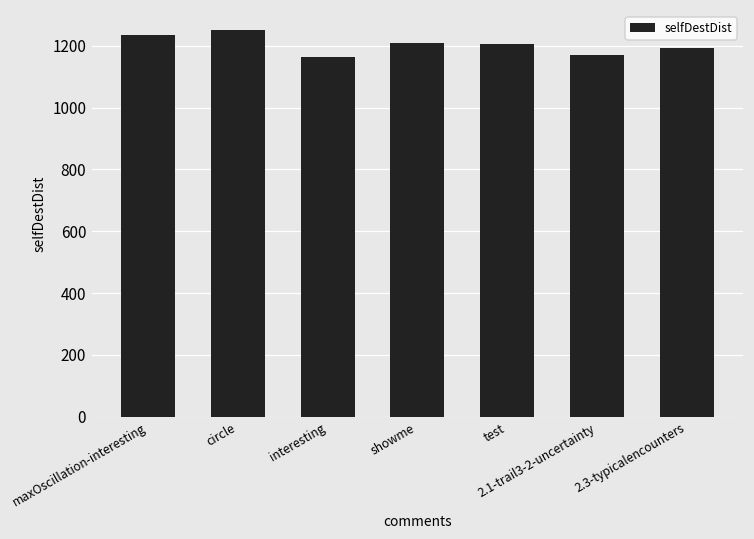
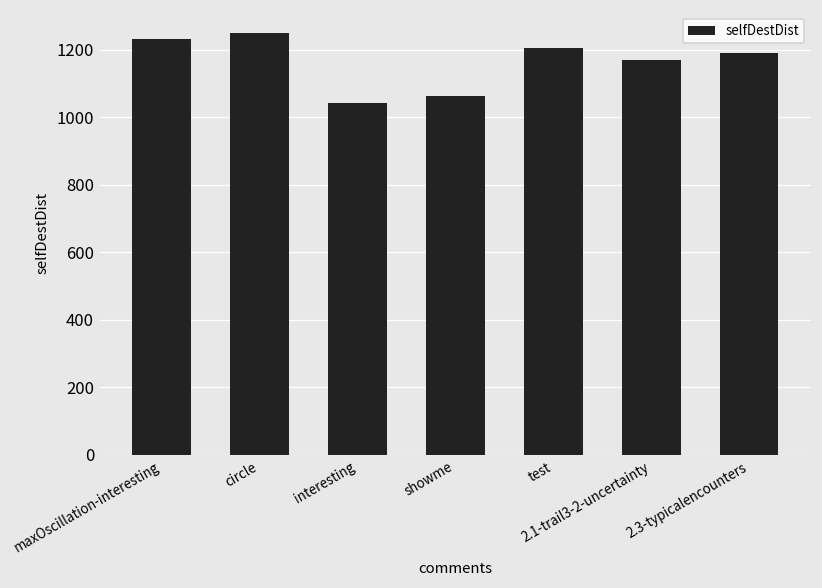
interesting: 1160 -> 1040
showme: 1210 -> 1060
